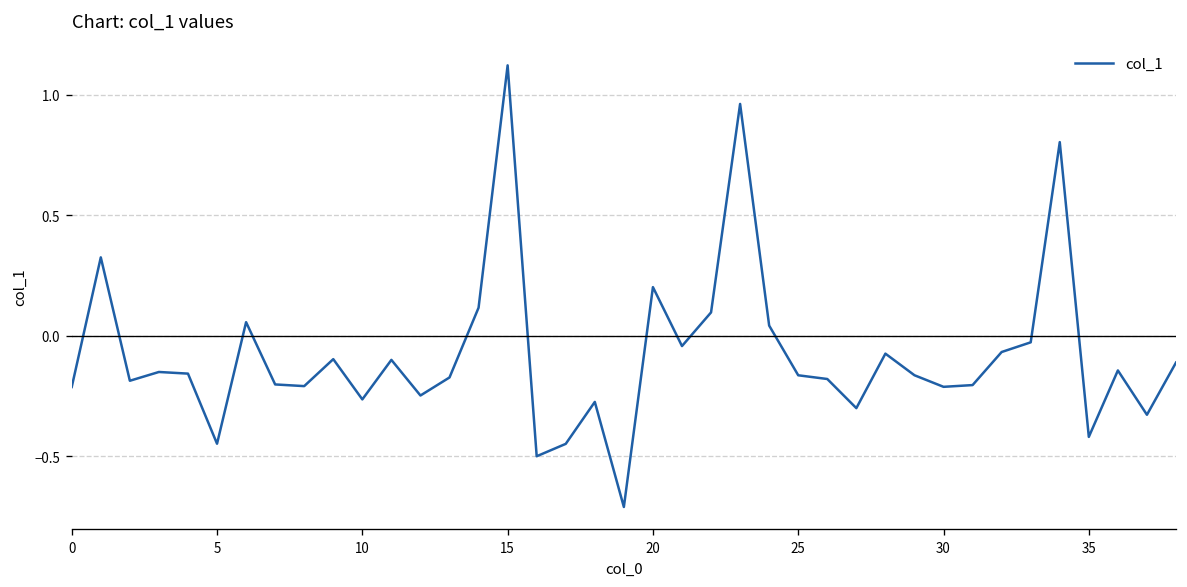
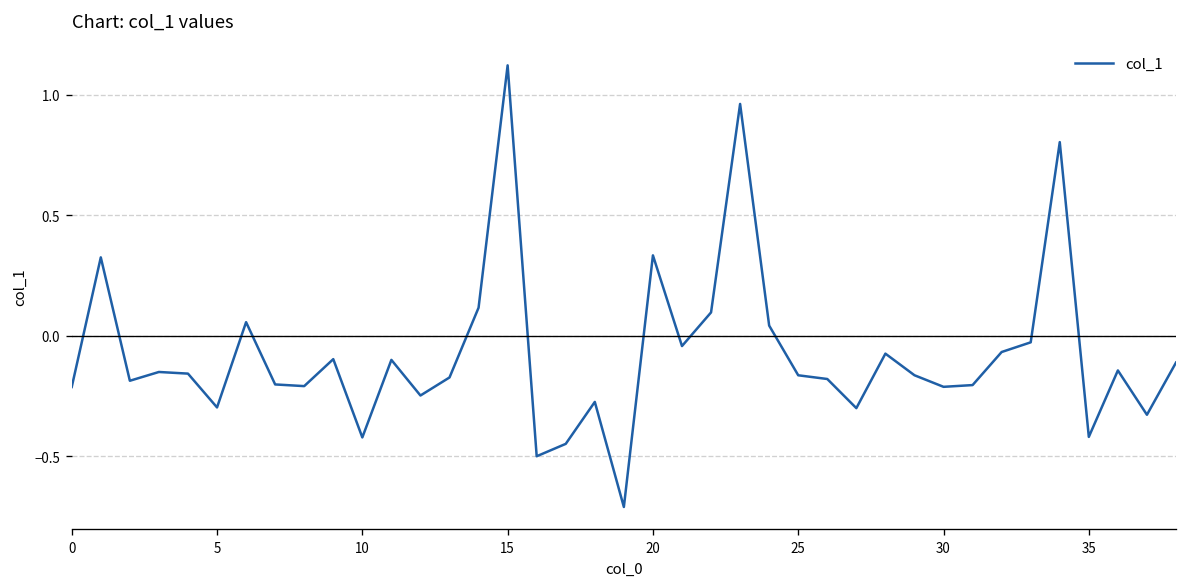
5: -0.45 -> -0.30
10: -0.26 -> -0.42
20: 0.20 -> 0.33
